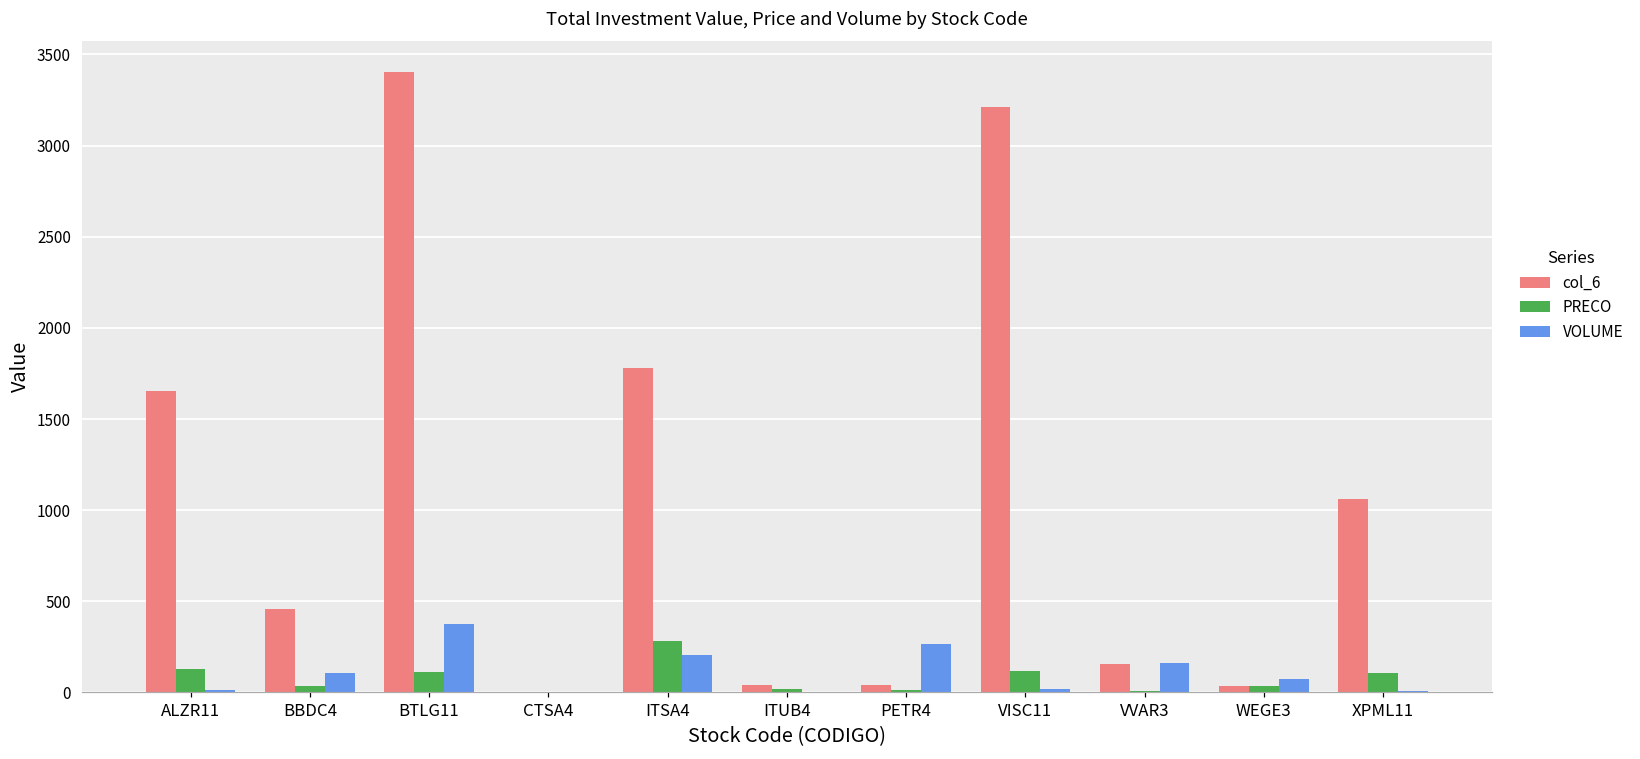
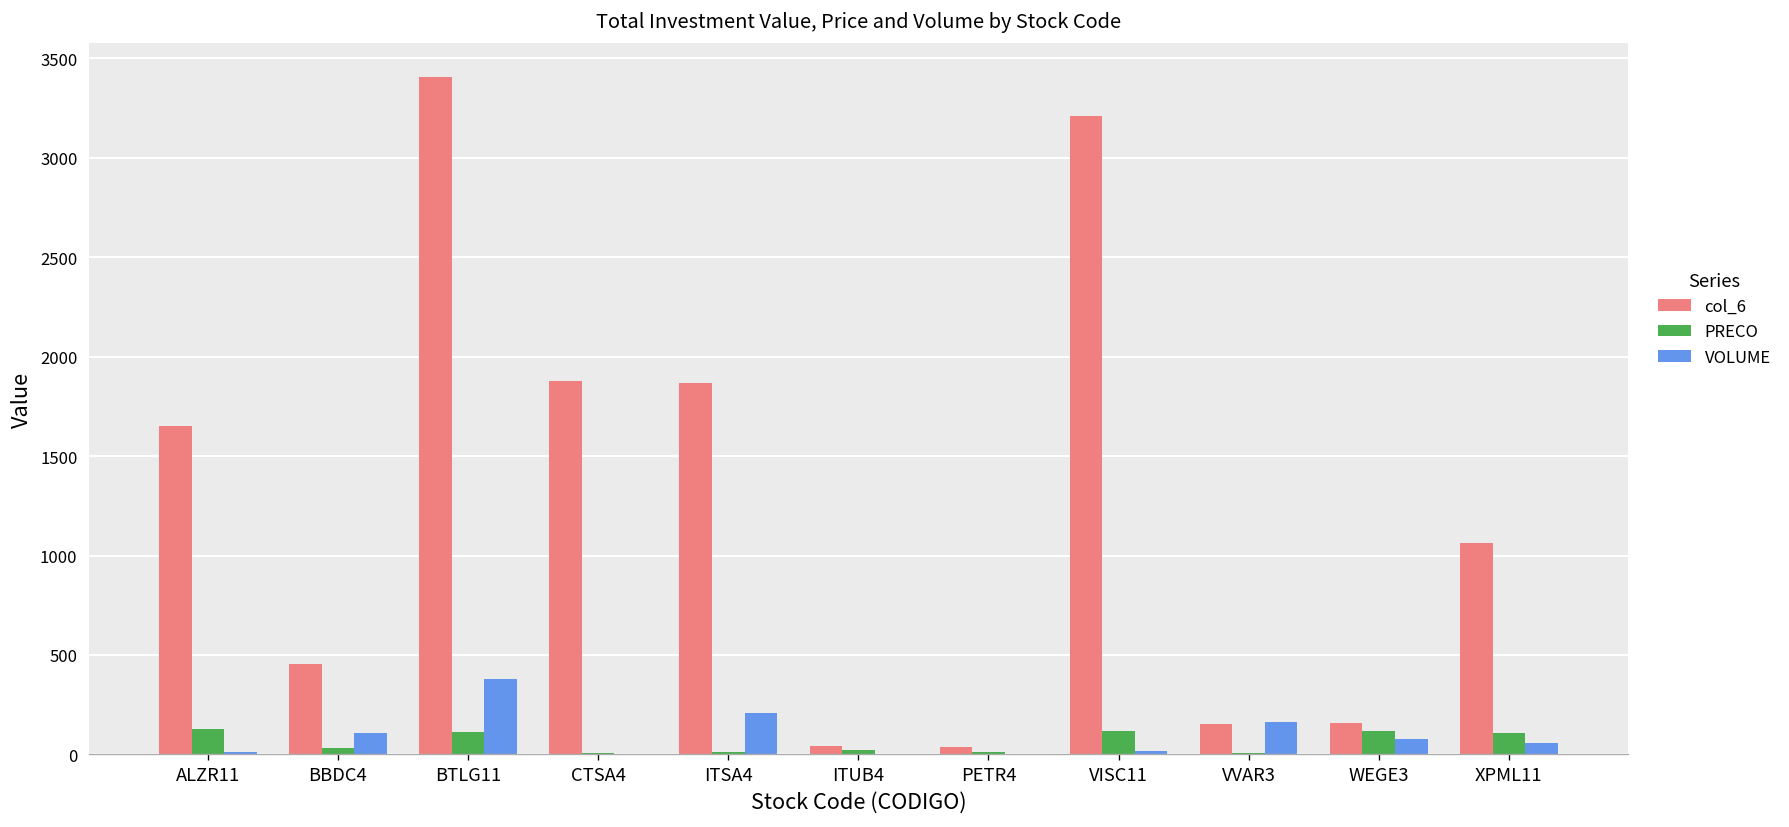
col_6, CTSA4: 0 -> 1880
col_6, ITSA4: 1780 -> 1870
PRECO, ITSA4: 280 -> 10
VOLUME, PETR4: 270 -> 0
col_6, WEGE3: 30 -> 160
PRECO, WEGE3: 30 -> 120
VOLUME, XPML11: 10 -> 60
